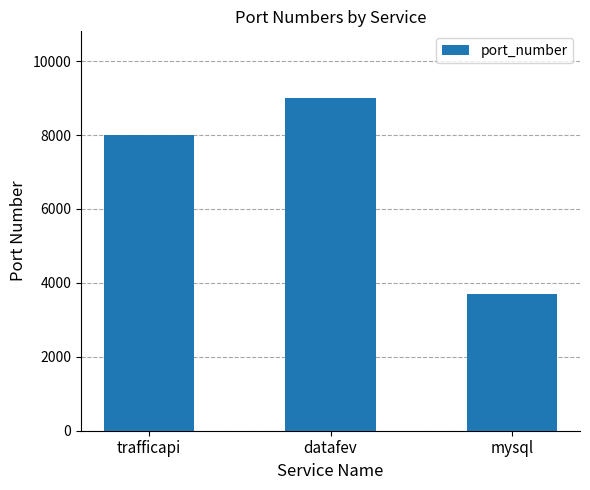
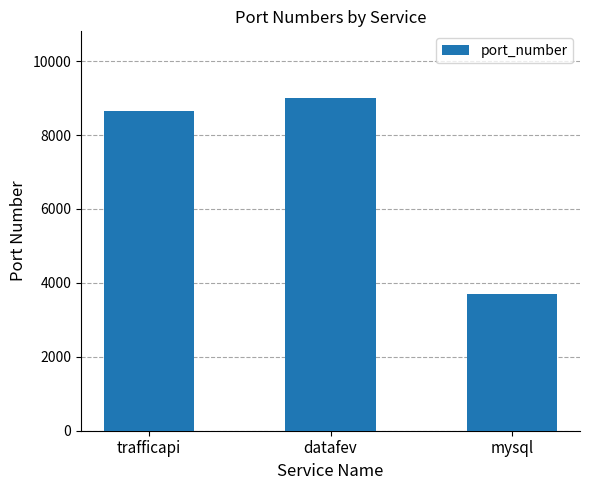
trafficapi: 8000 -> 8700
